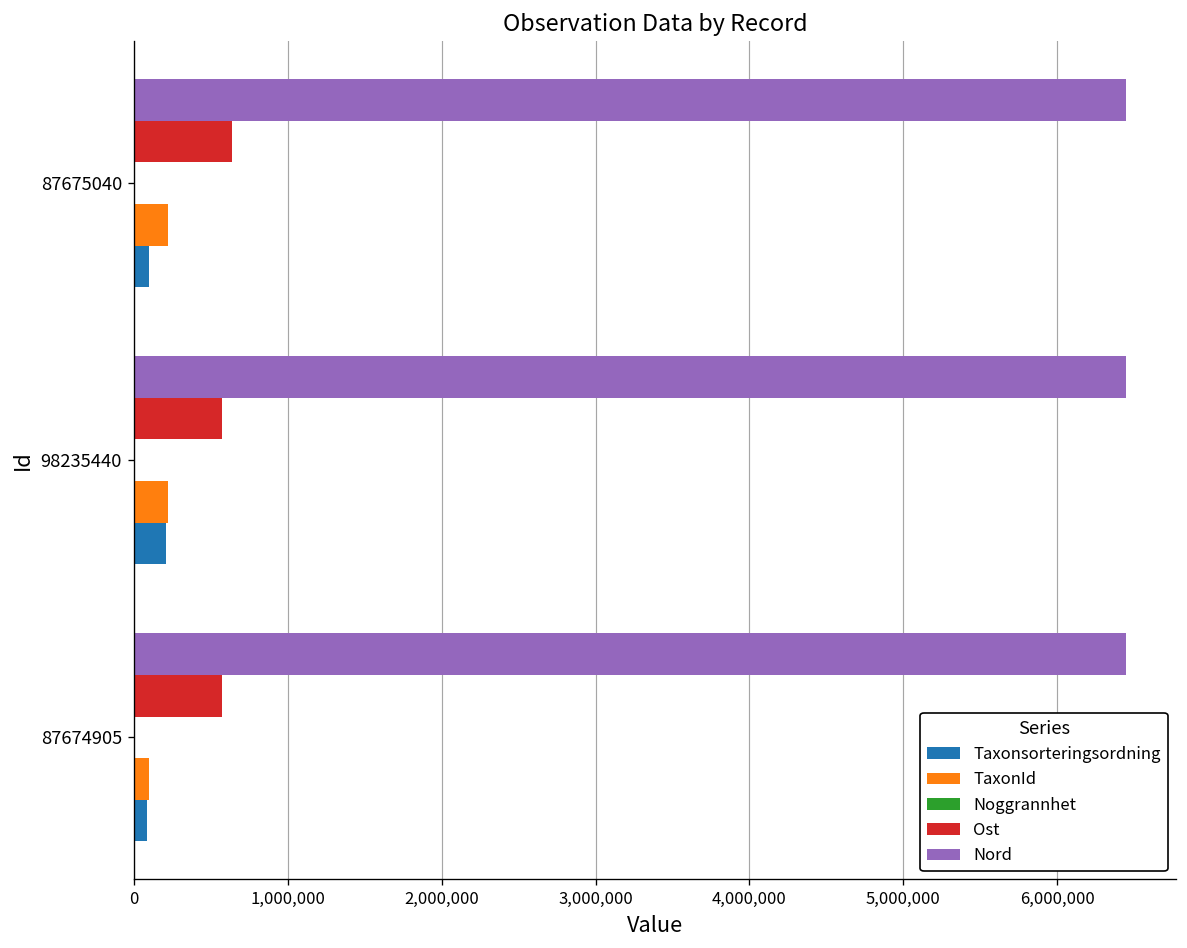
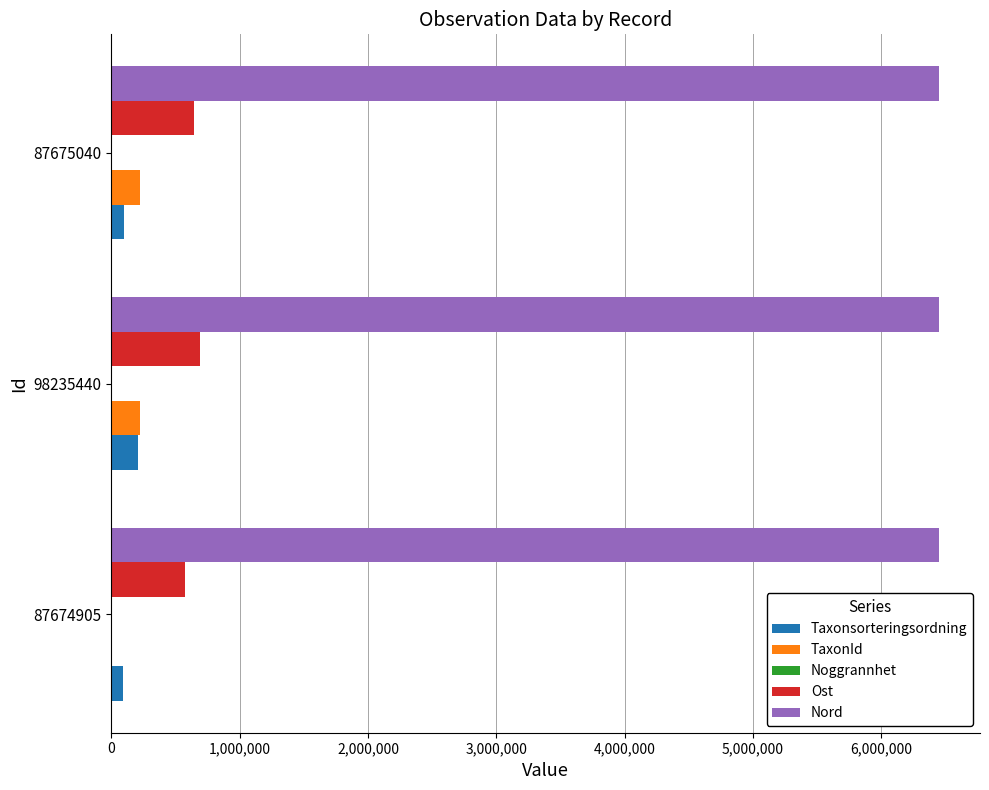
Ost, 98235440: 580,000 -> 690,000
TaxonId, 87674905: 100,000 -> 0
